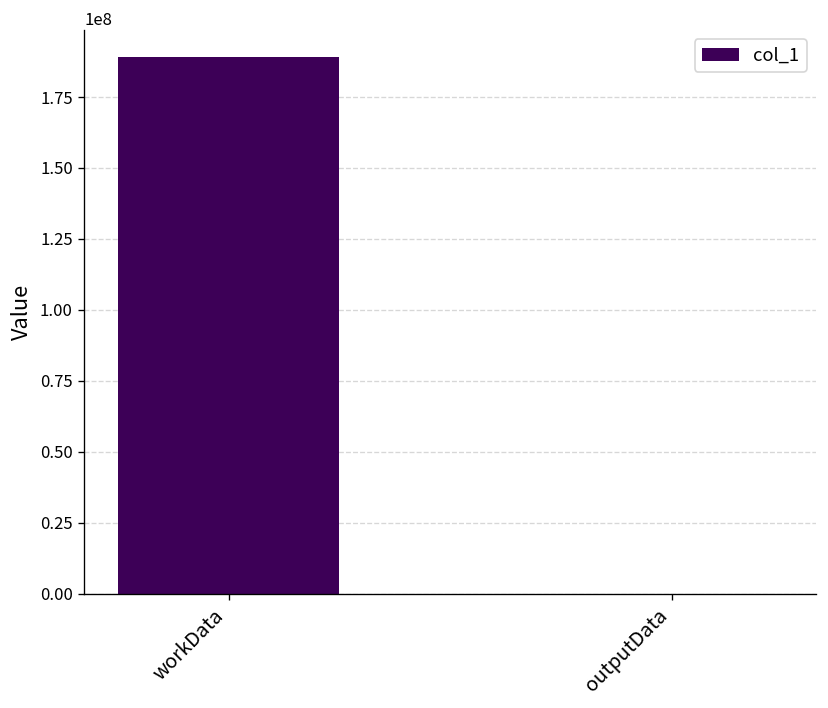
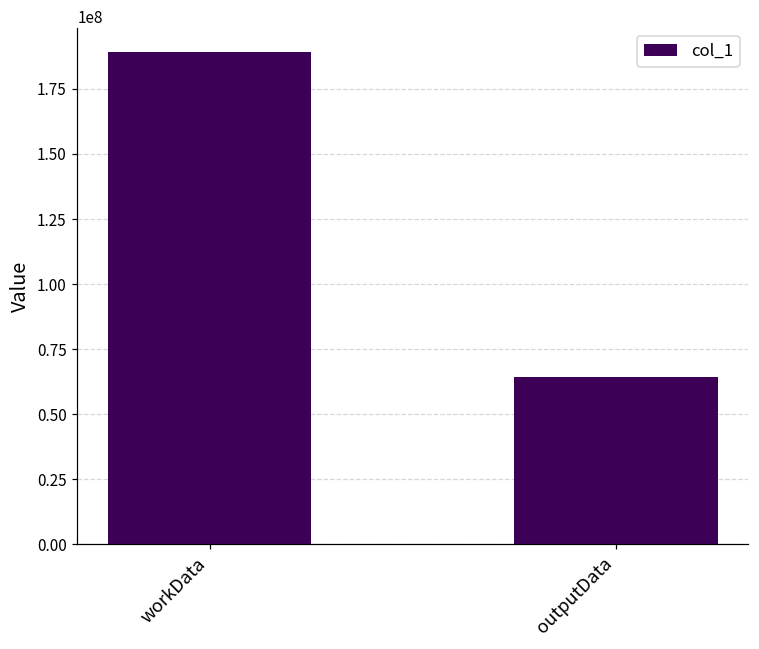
outputData: 0 -> 64000000
